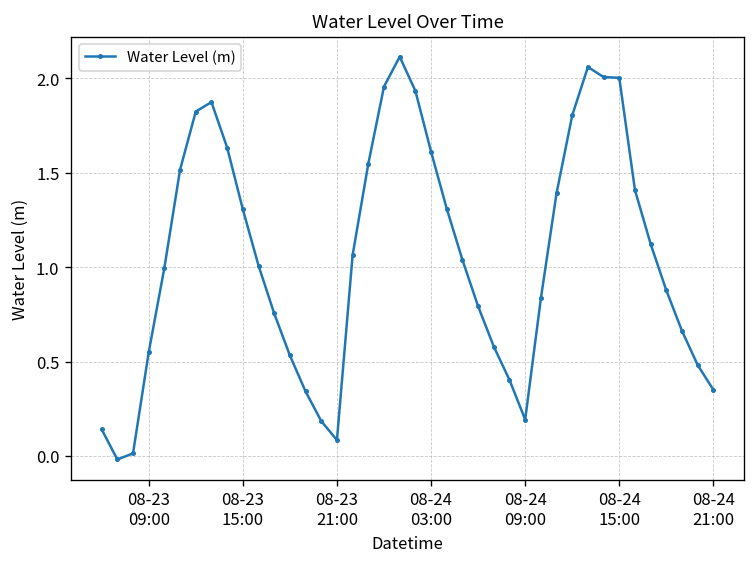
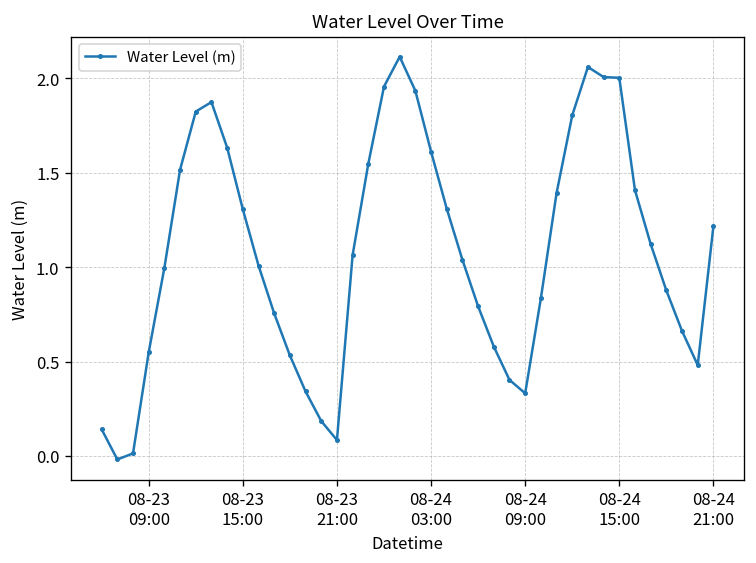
08-24 09:00: 0.19 -> 0.33
08-24 21:00: 0.35 -> 1.22
